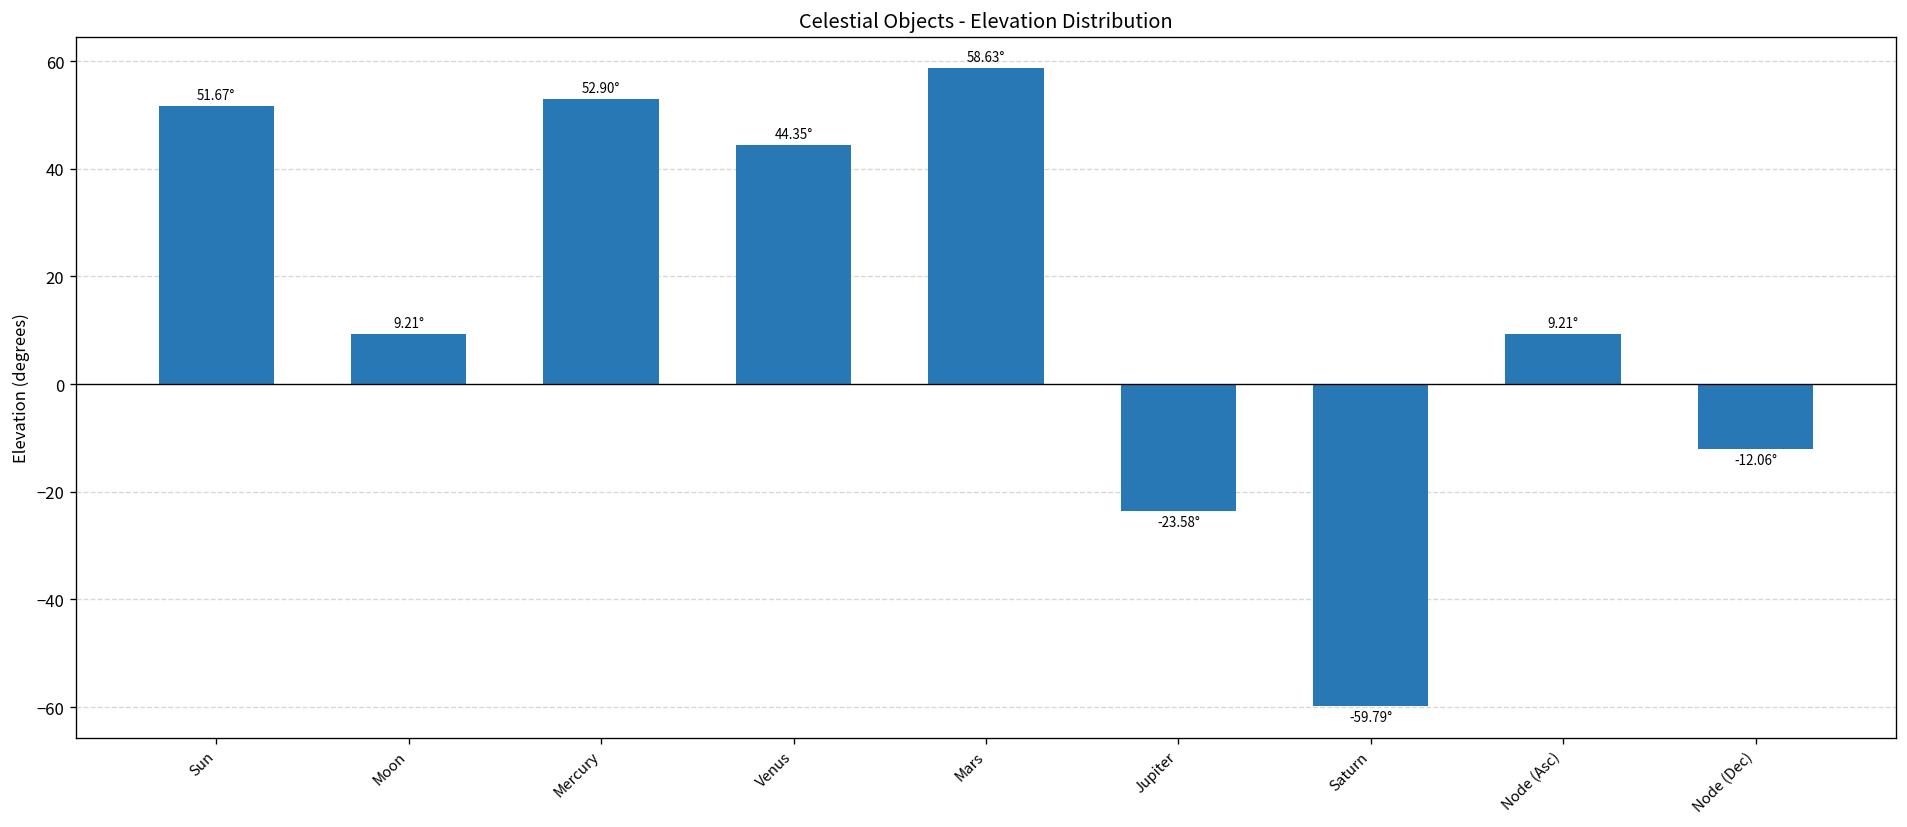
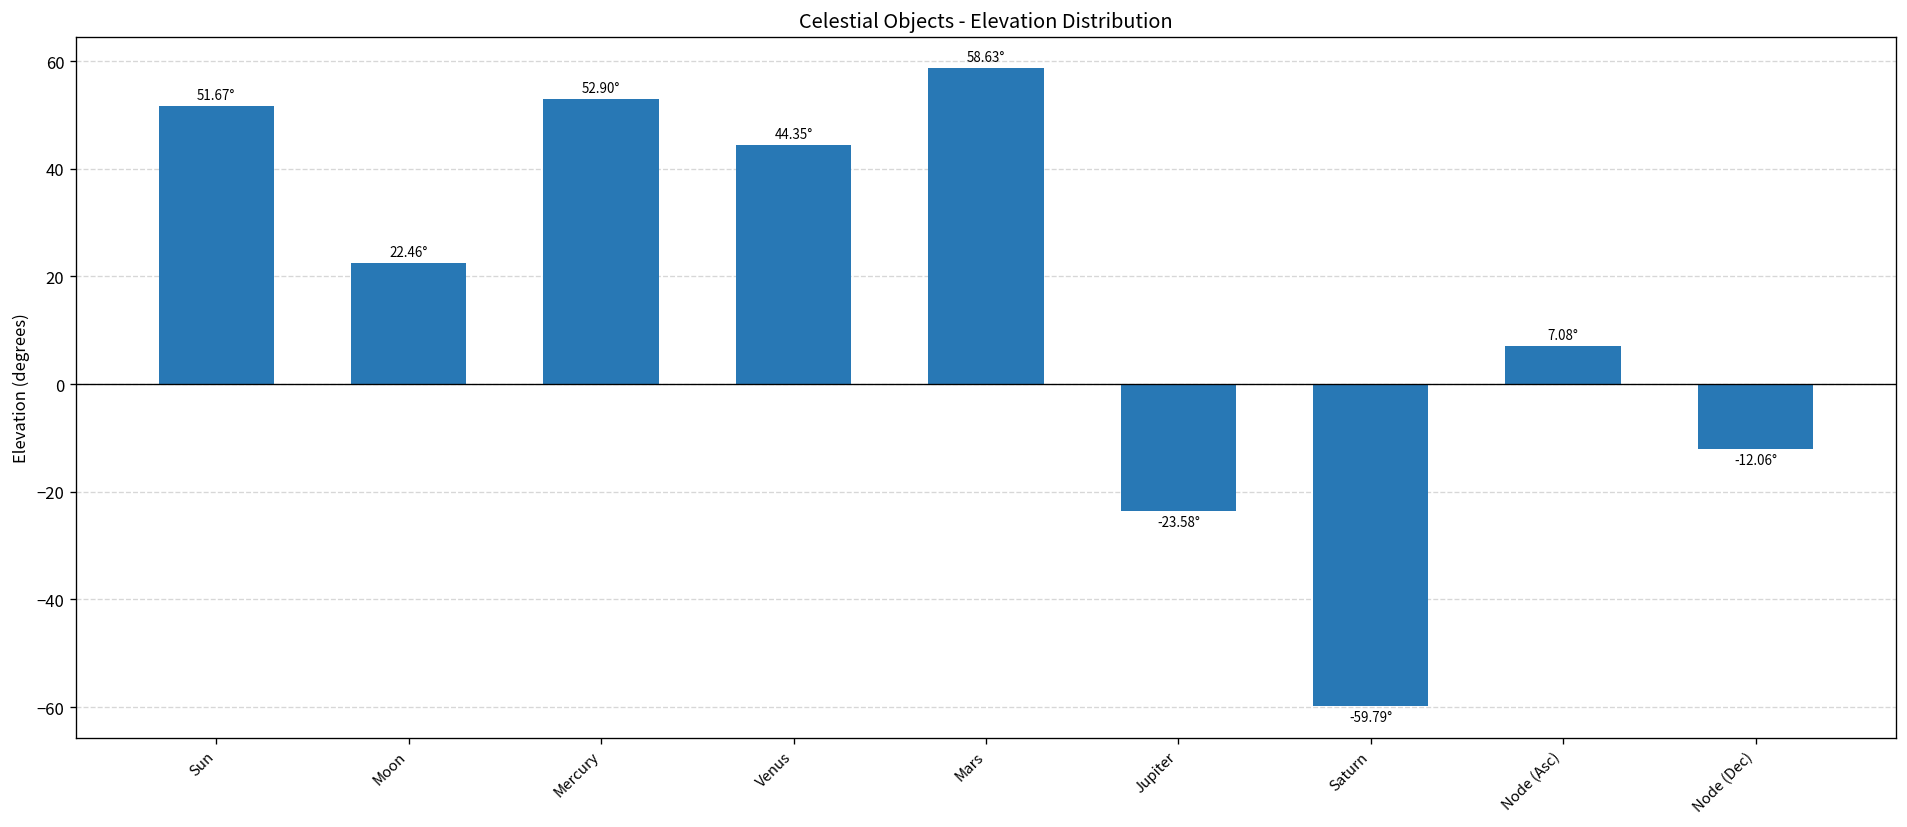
Moon: 9.21° -> 22.46°
Node (Asc): 9.21° -> 7.08°
